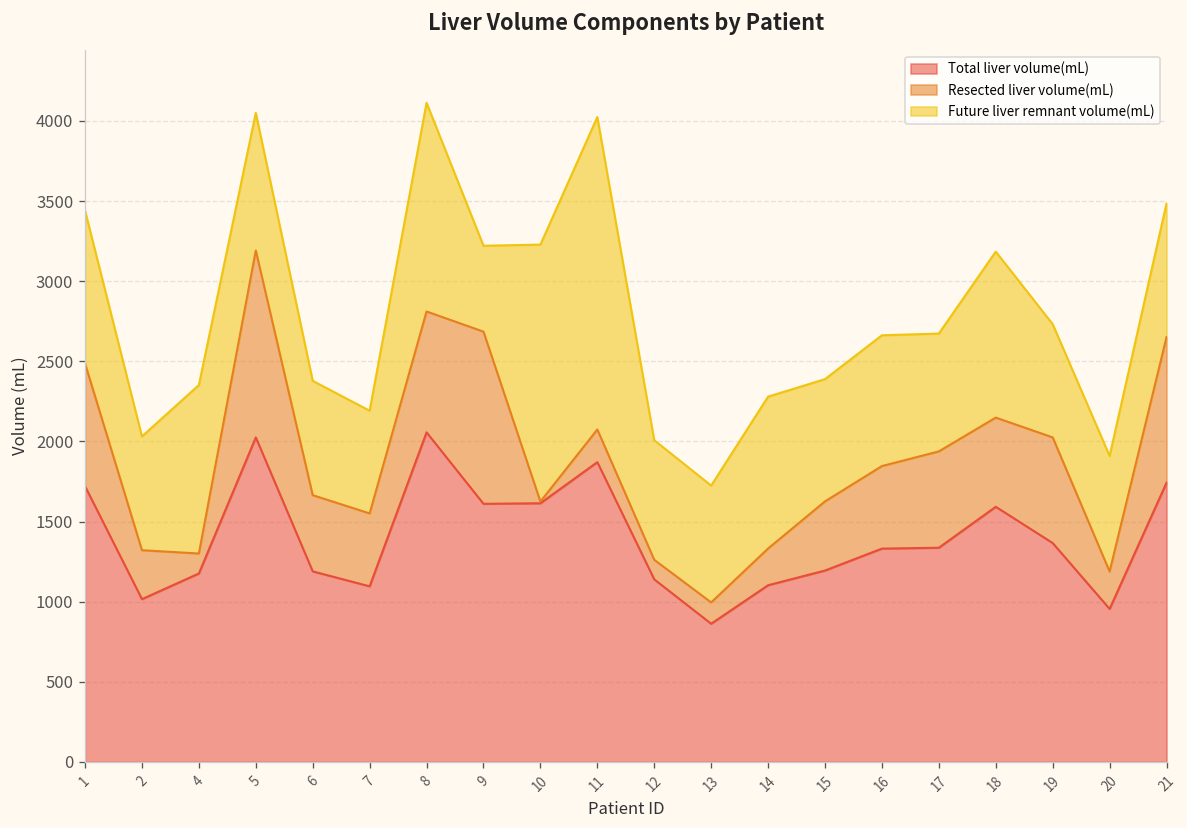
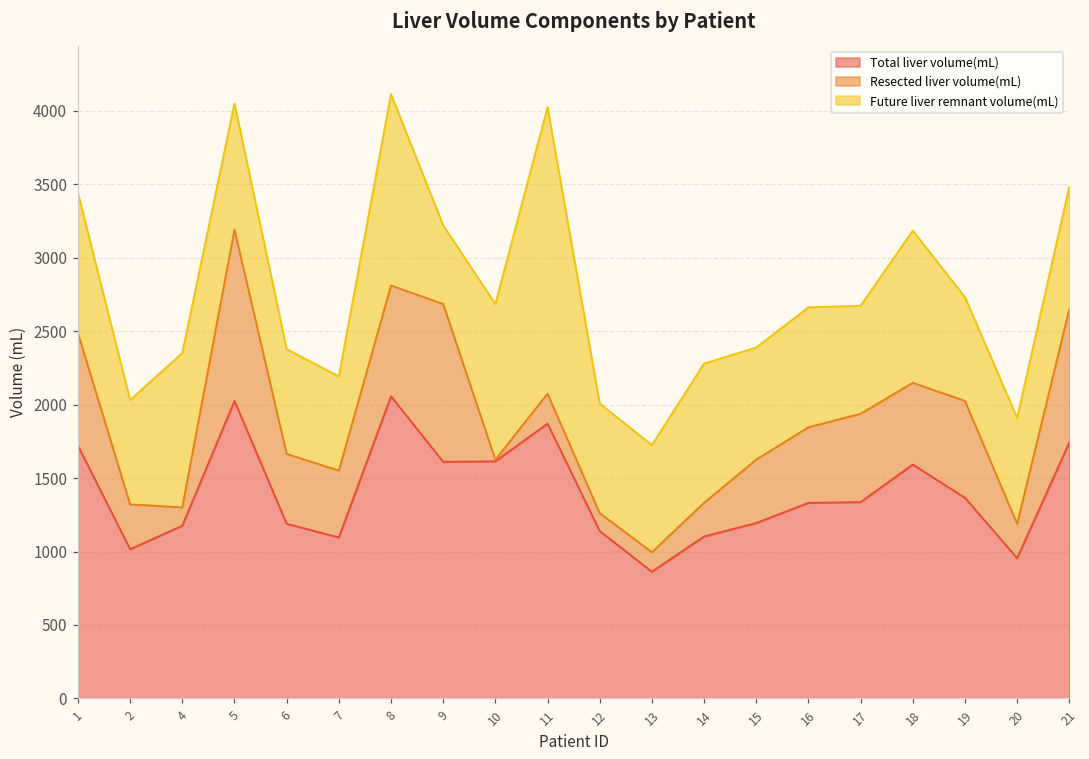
Future liver remnant volume(mL), 10: 1600 -> 1060
